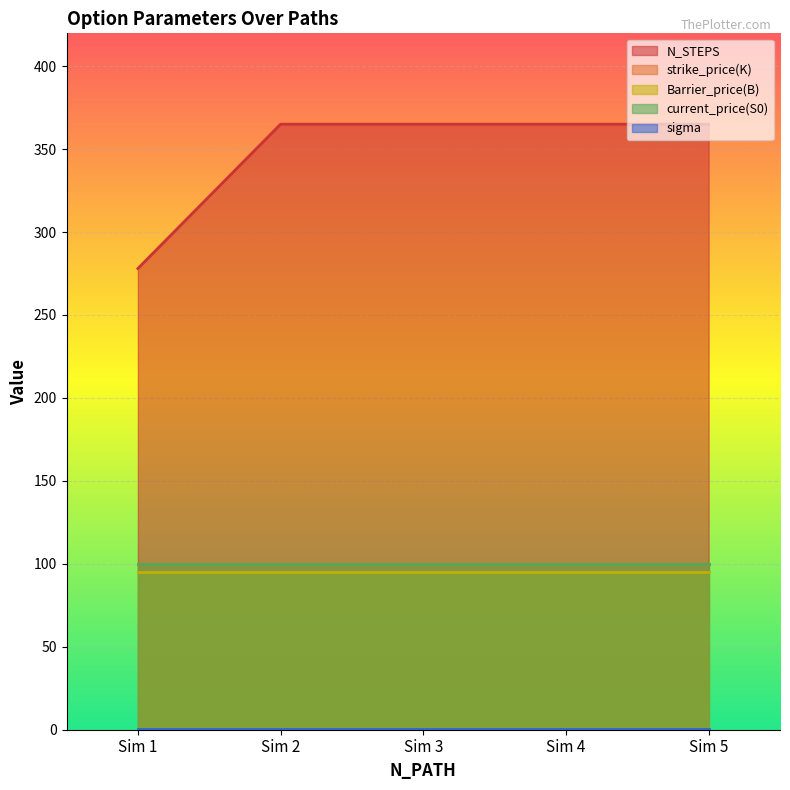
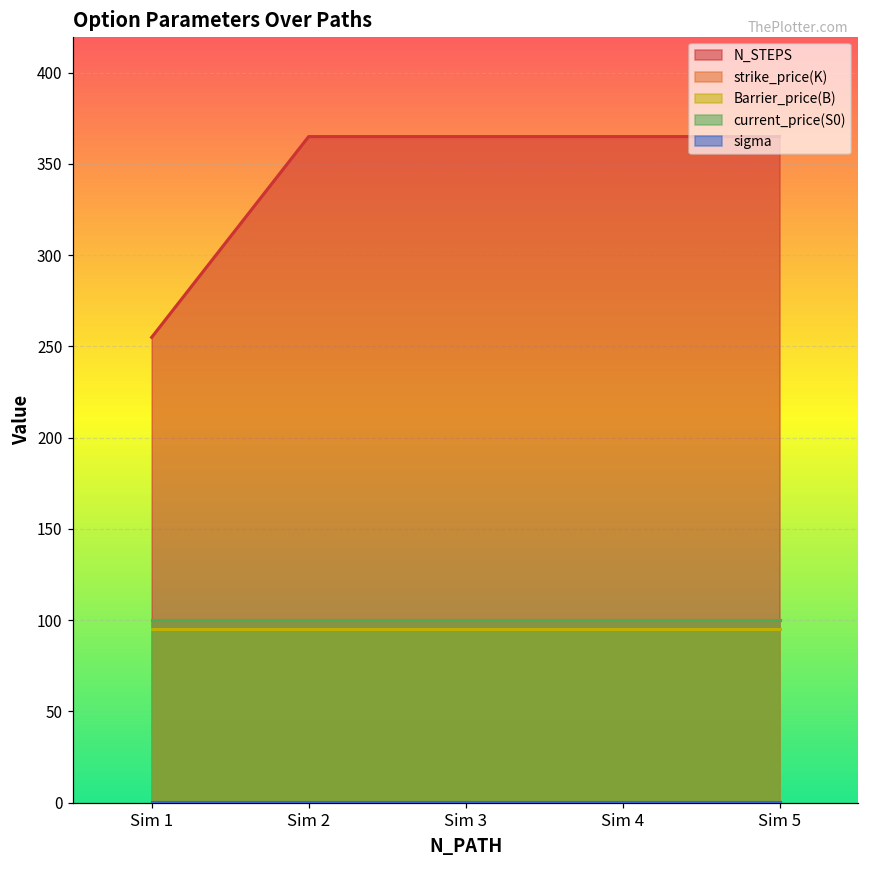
N_STEPS, Sim 1: 278 -> 255
